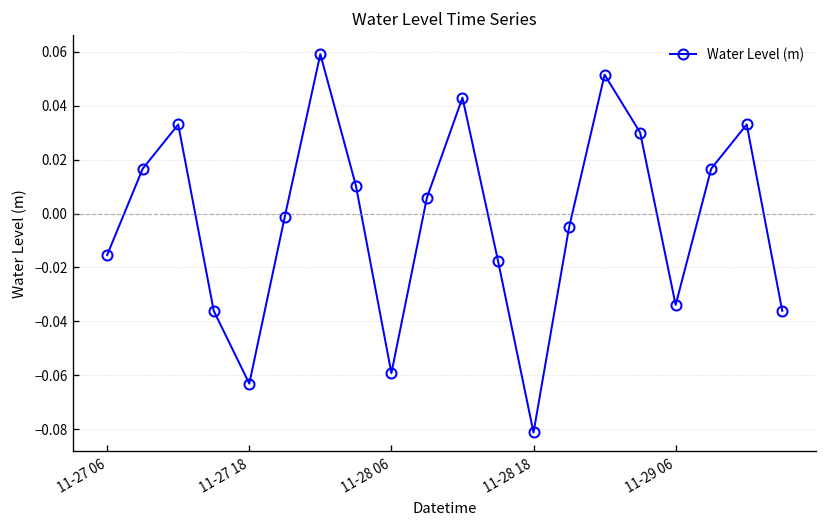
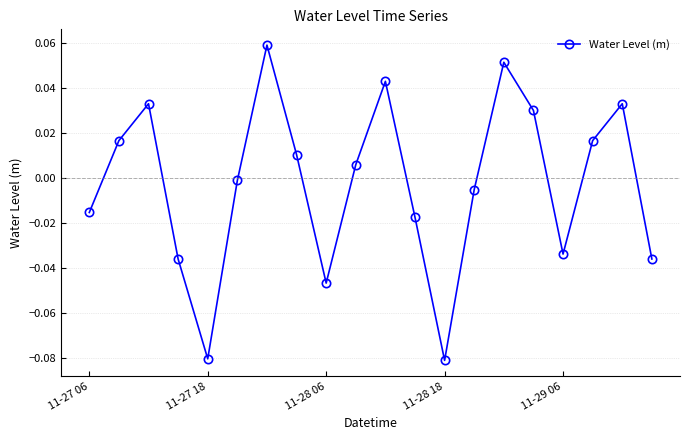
11-27 18: -0.063 -> -0.081
11-28 06: -0.059 -> -0.047
